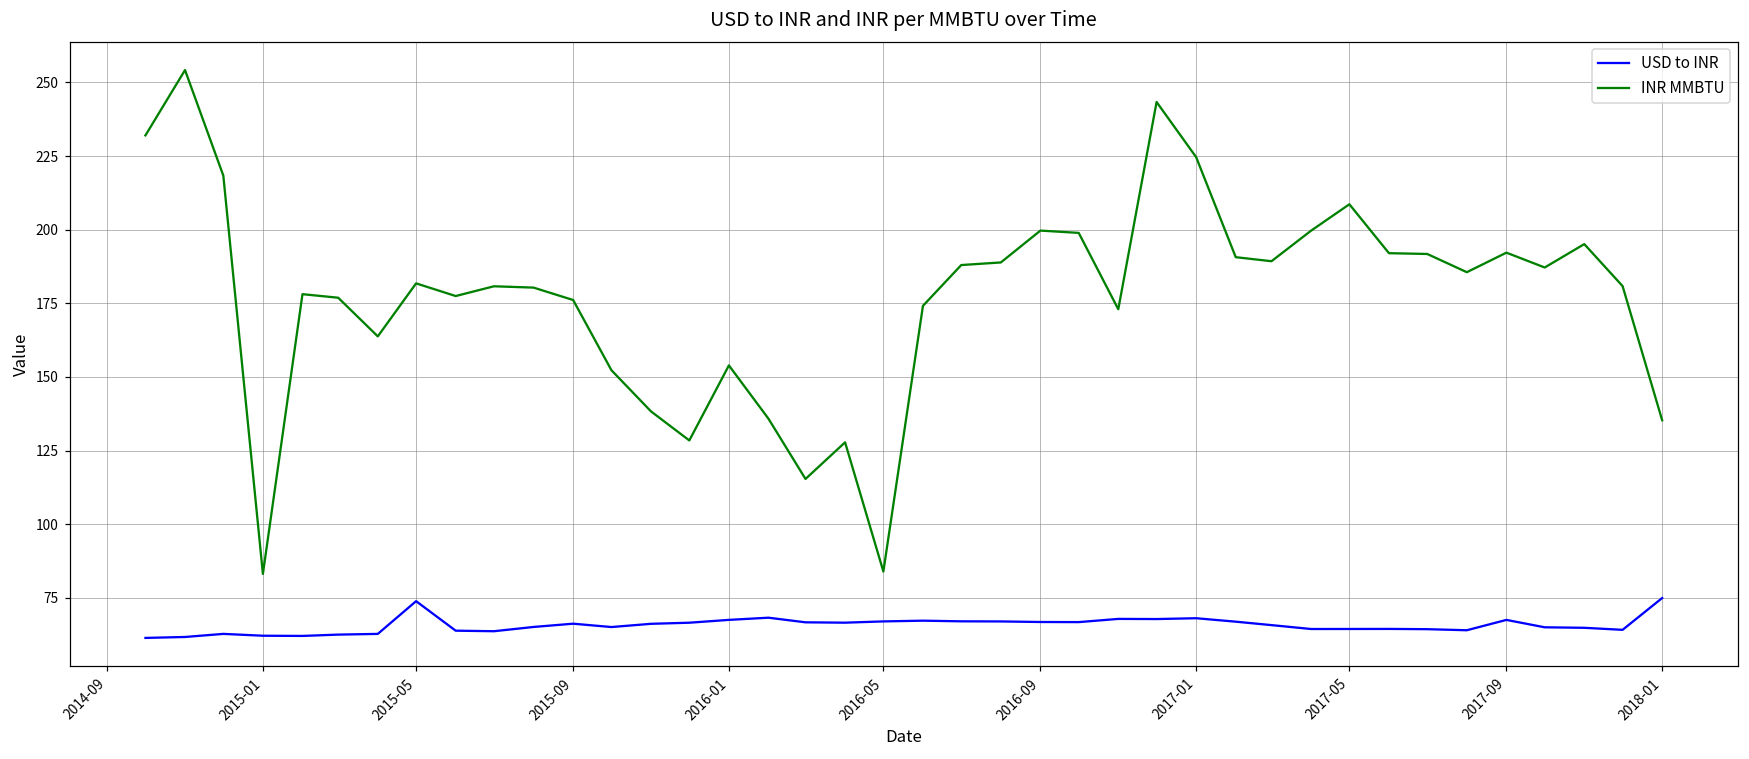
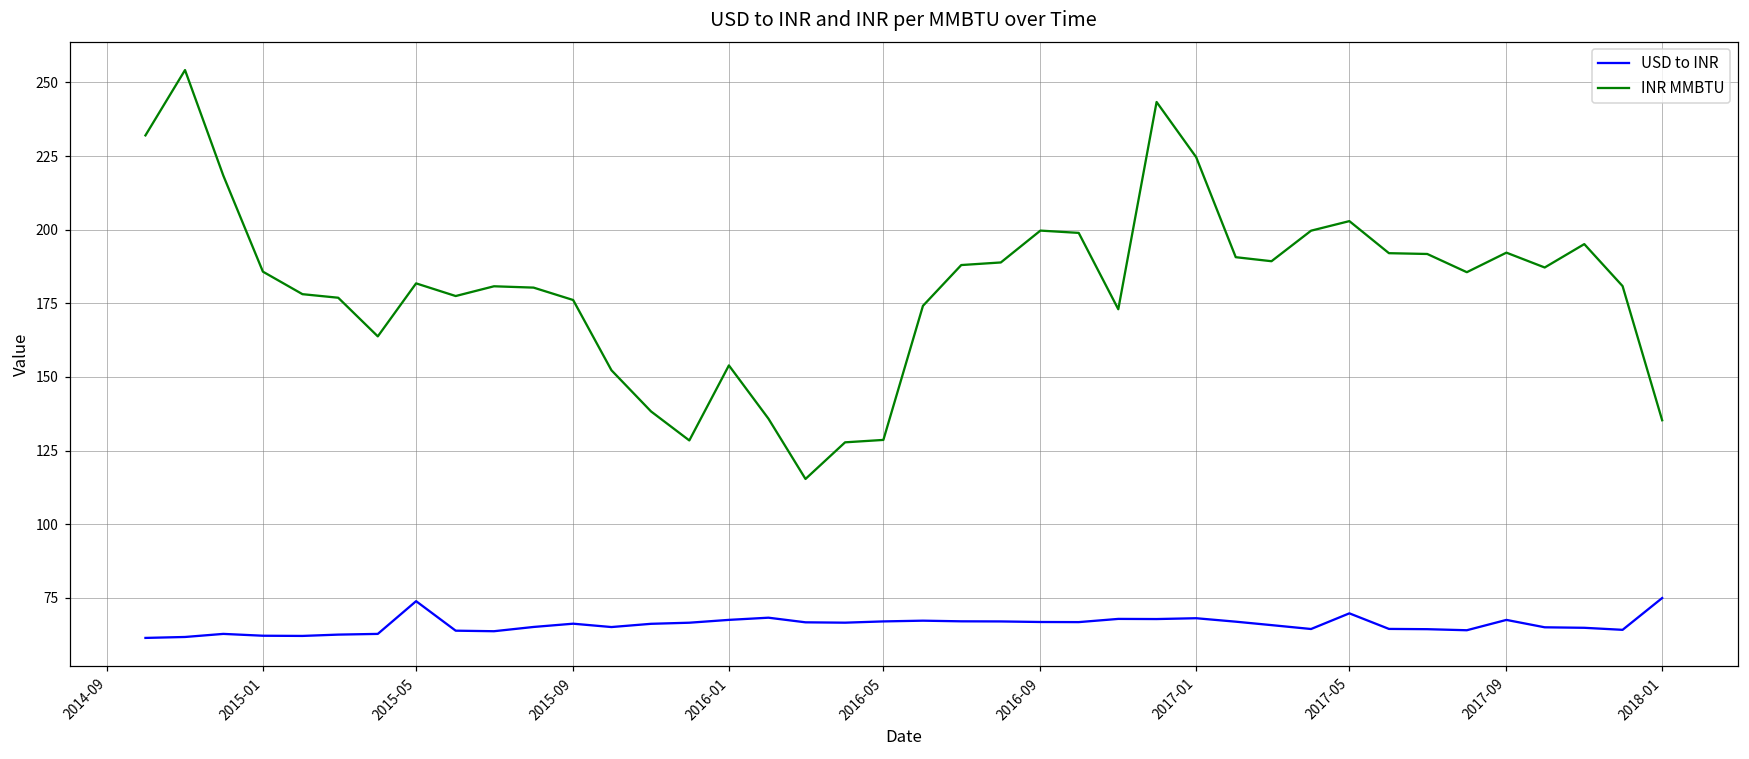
INR MMBTU, 2015-01: 83 -> 186
INR MMBTU, 2016-05: 84 -> 129
USD to INR, 2017-05: 64 -> 70
INR MMBTU, 2017-05: 209 -> 203
